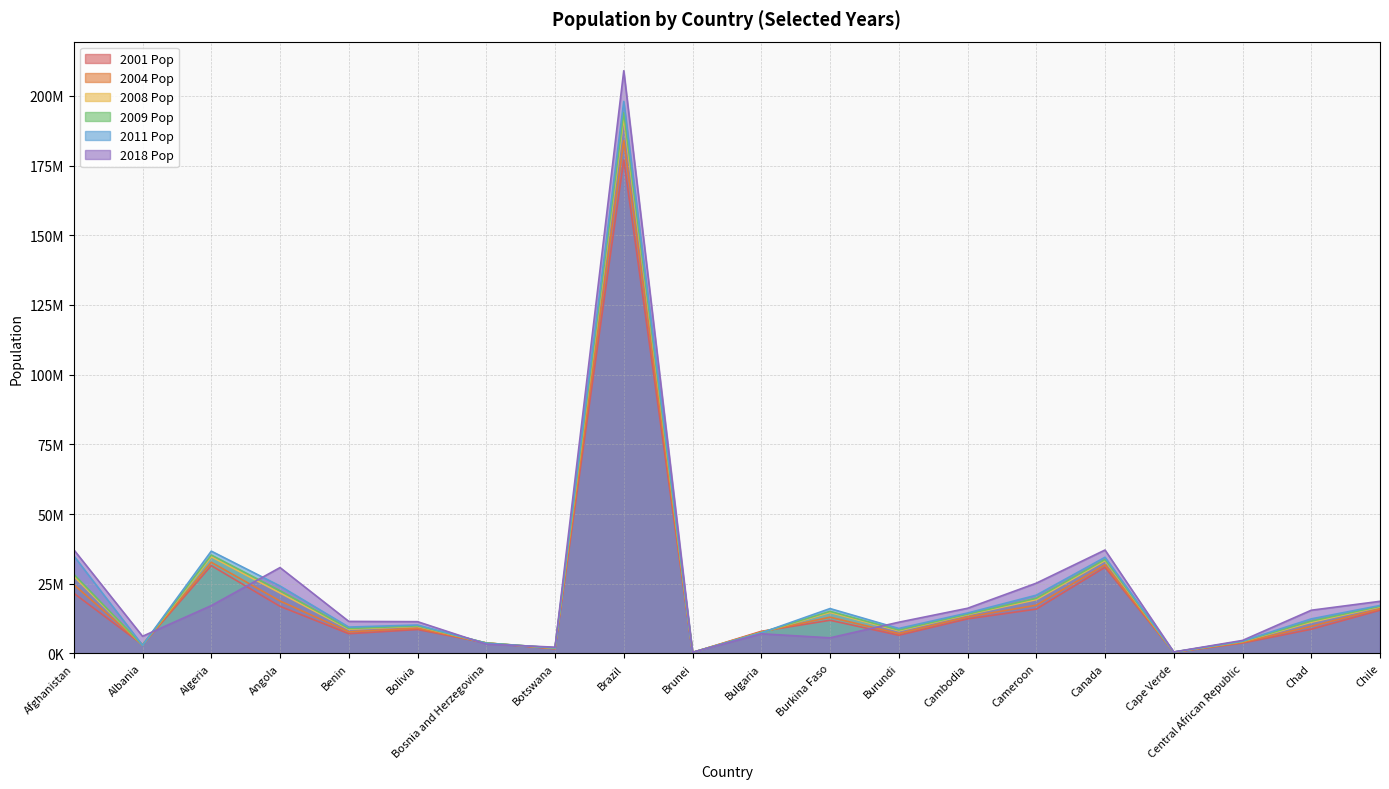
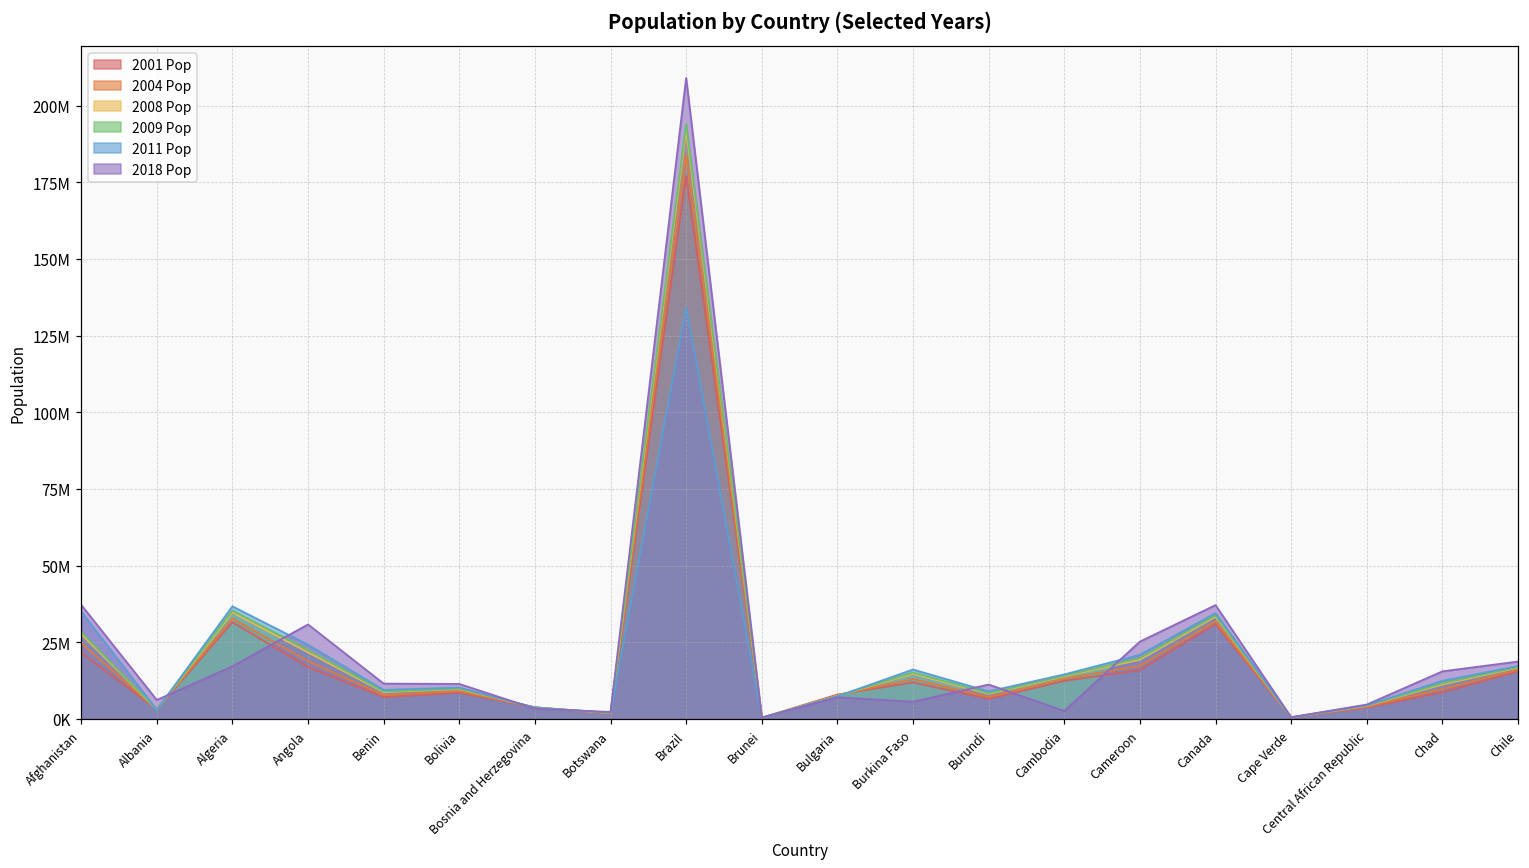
2011 Pop, Brazil: 198000000 -> 134000000
2018 Pop, Cambodia: 16000000 -> 3000000
